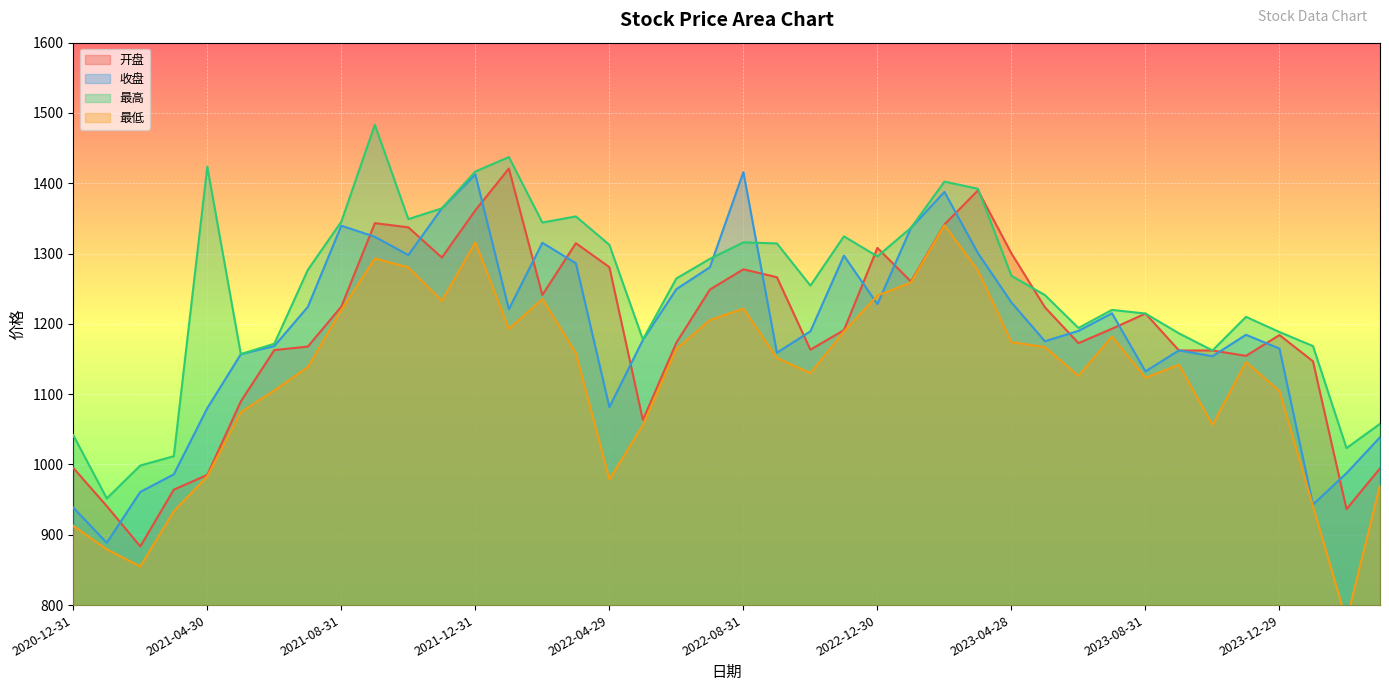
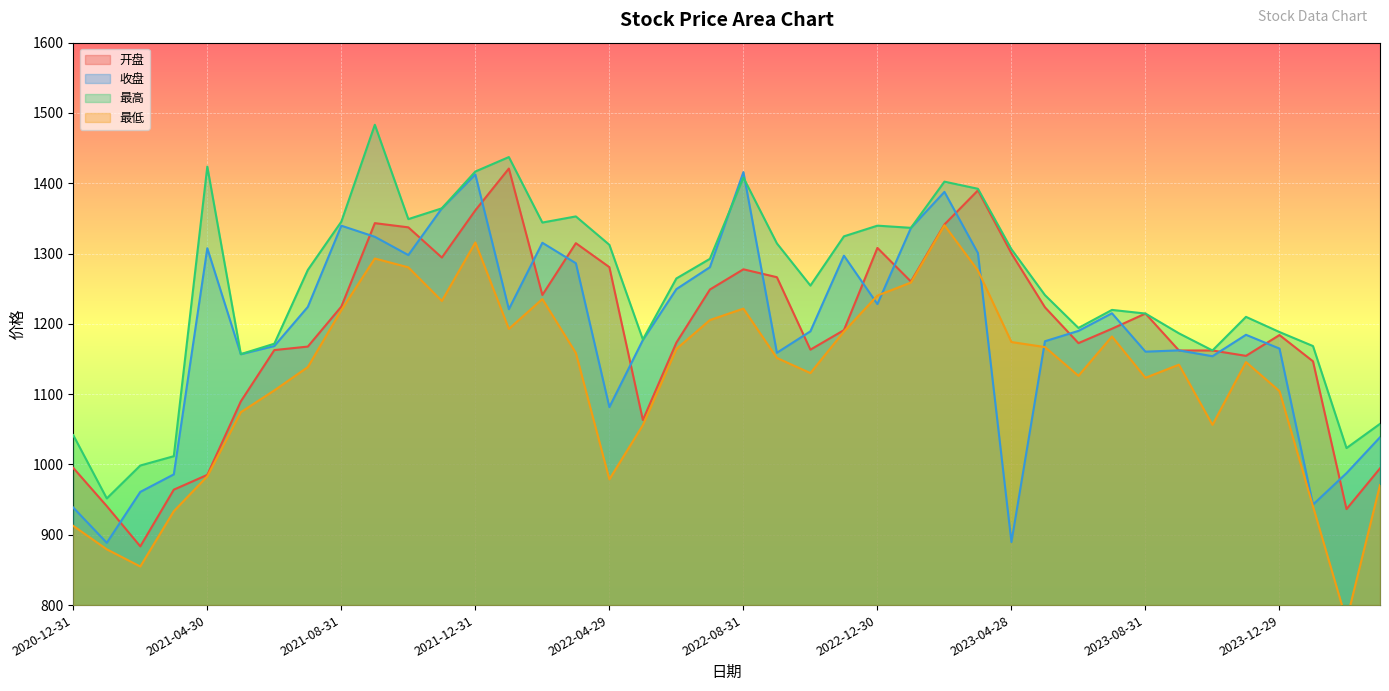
收盘, 2021-04-30: 1080 -> 1310
最高, 2022-08-31: 1320 -> 1410
最高, 2022-12-30: 1300 -> 1340
收盘, 2023-04-28: 1230 -> 890
最高, 2023-04-28: 1270 -> 1310
收盘, 2023-08-31: 1130 -> 1160
